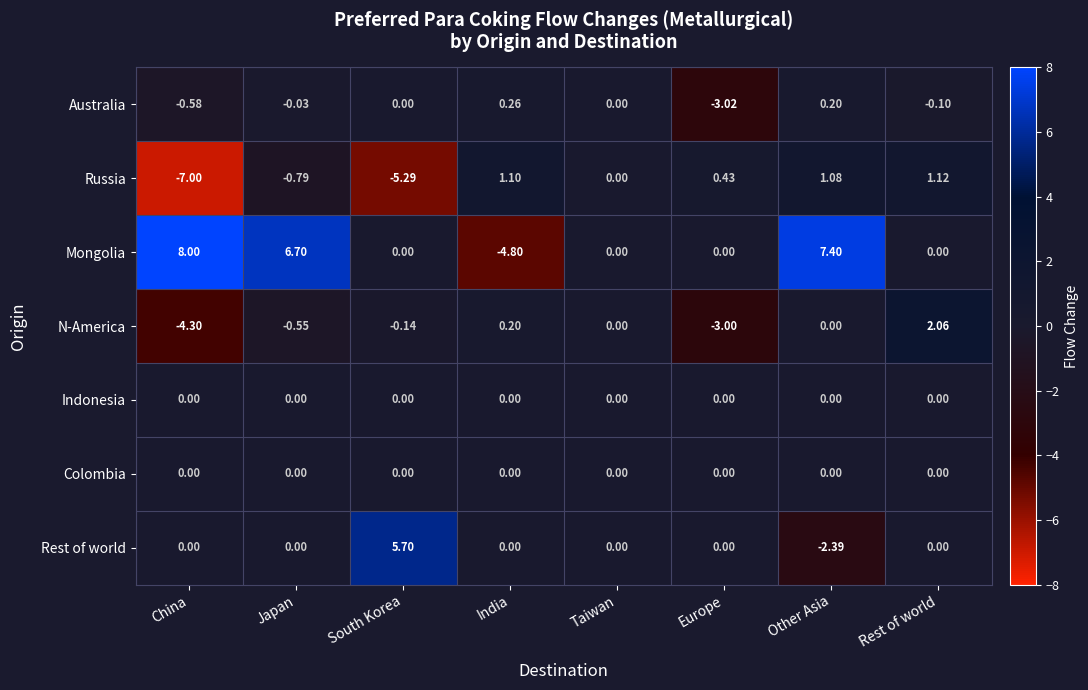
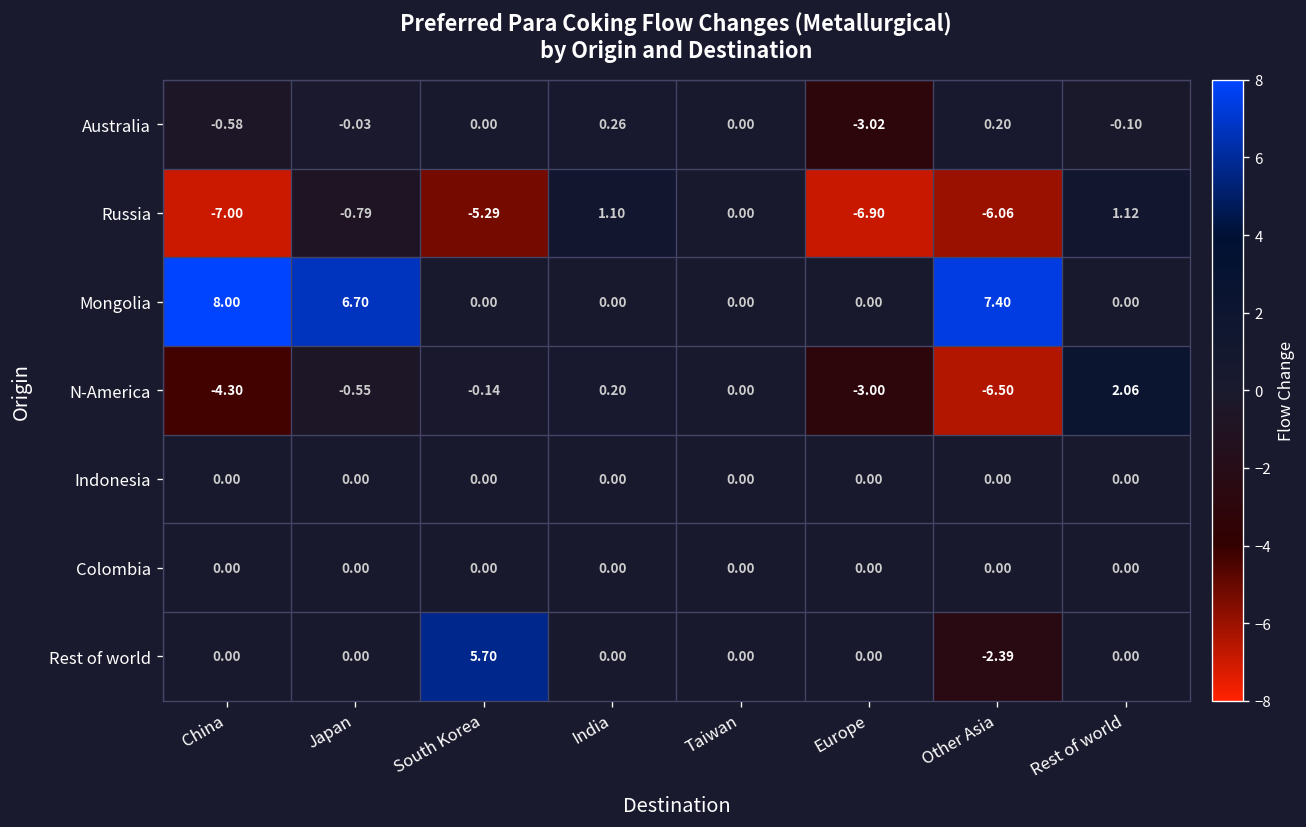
Russia, Europe: 0.43 -> -6.90
Russia, Other Asia: 1.08 -> -6.06
Mongolia, India: -4.80 -> 0.00
N-America, Other Asia: 0.00 -> -6.50
